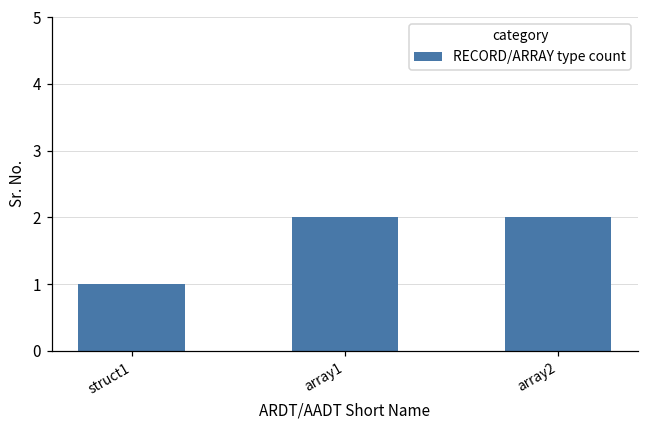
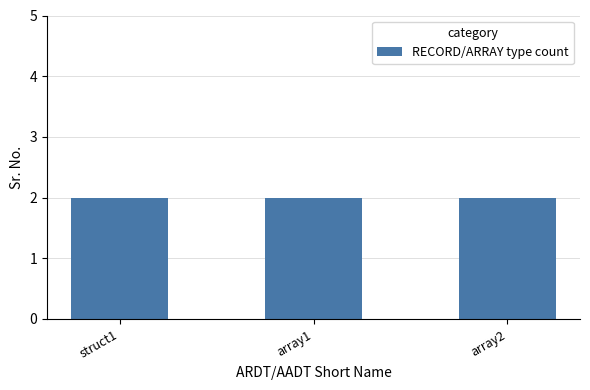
struct1: 1 -> 2
